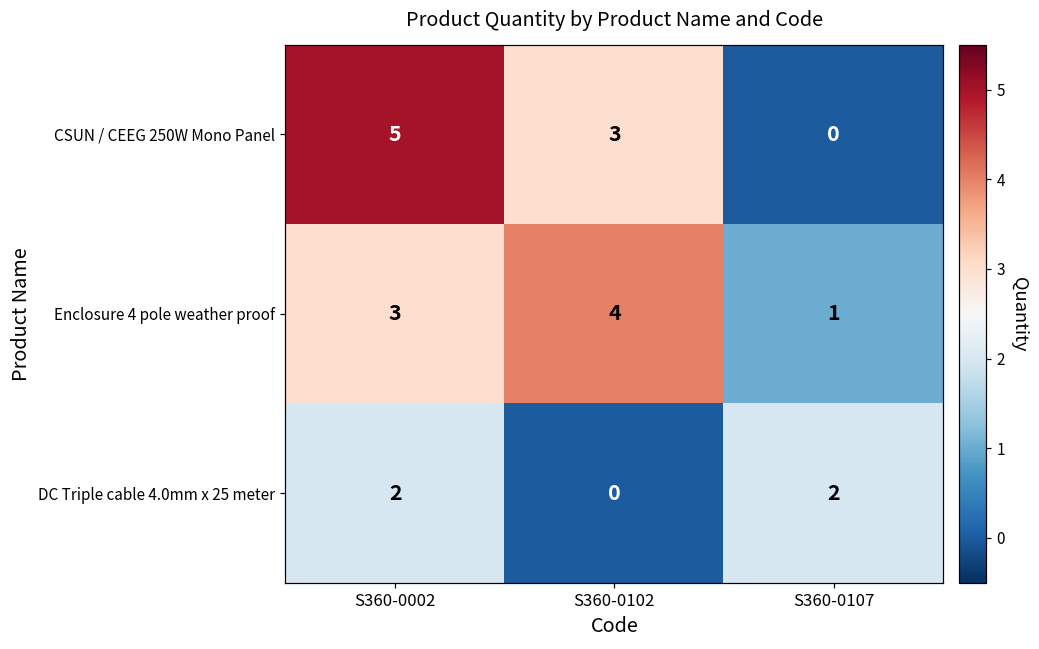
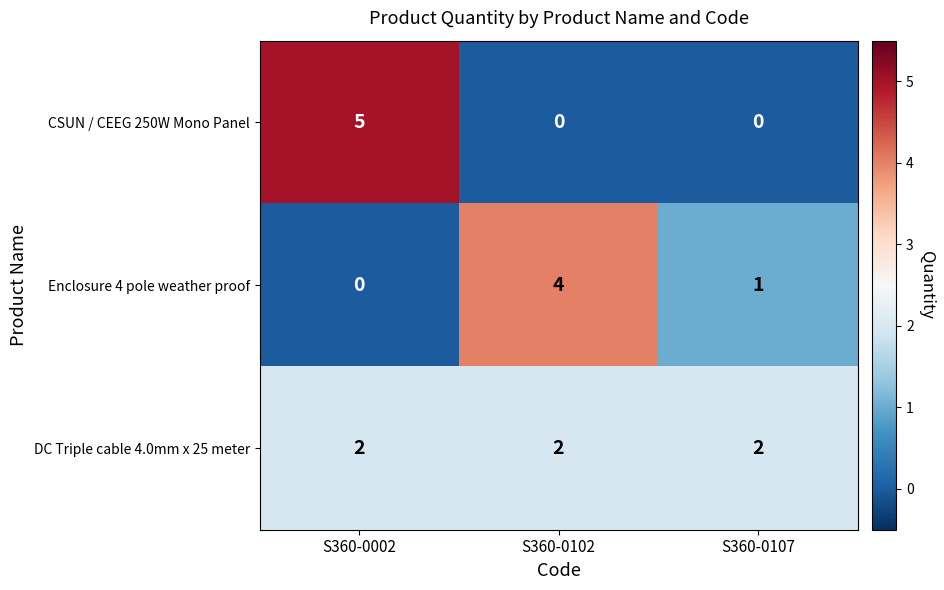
CSUN / CEEG 250W Mono Panel, S360-0102: 3 -> 0
Enclosure 4 pole weather proof, S360-0002: 3 -> 0
DC Triple cable 4.0mm x 25 meter, S360-0102: 0 -> 2
